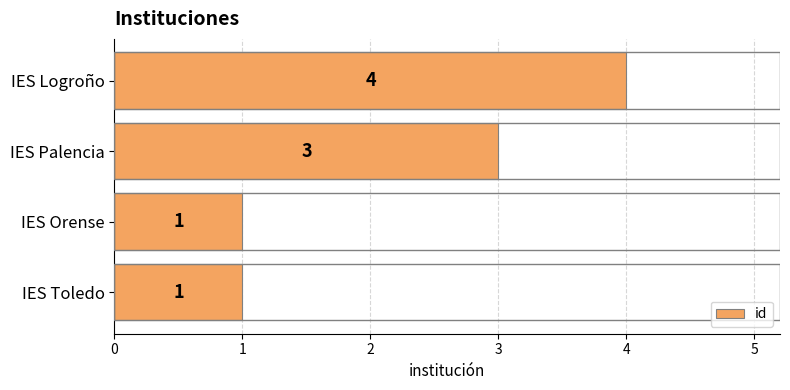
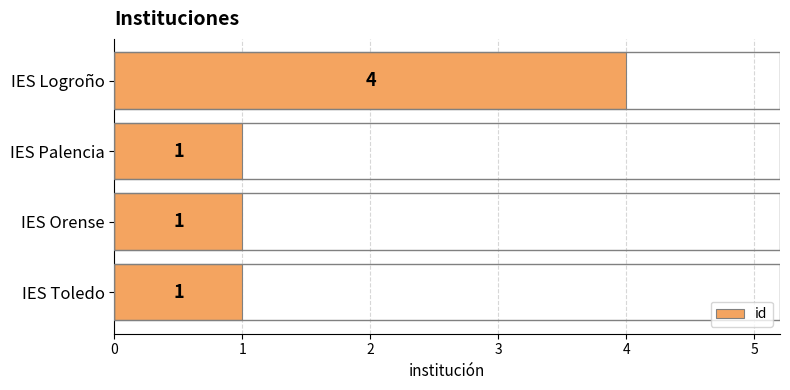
IES Palencia: 3 -> 1
